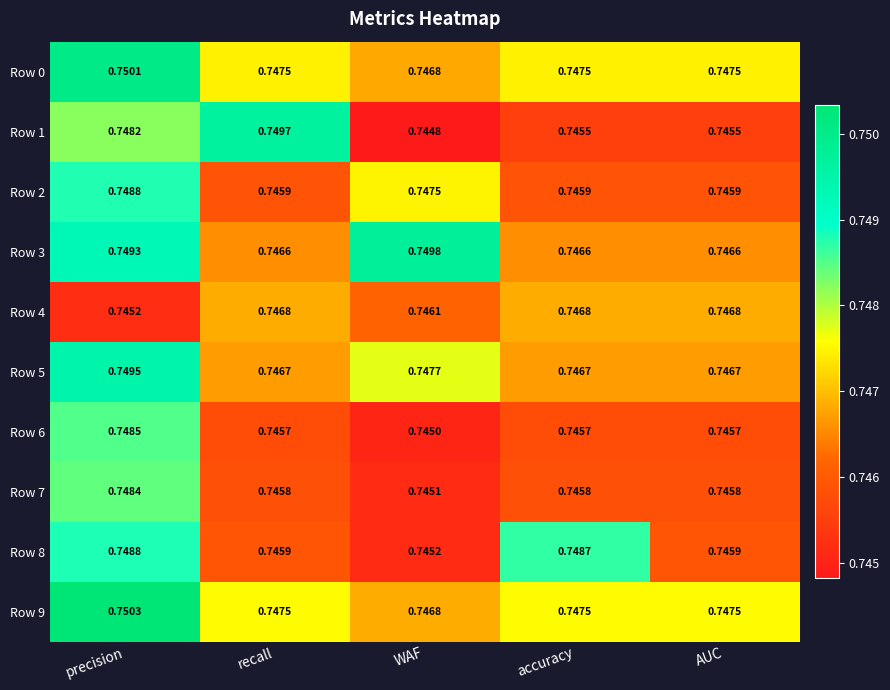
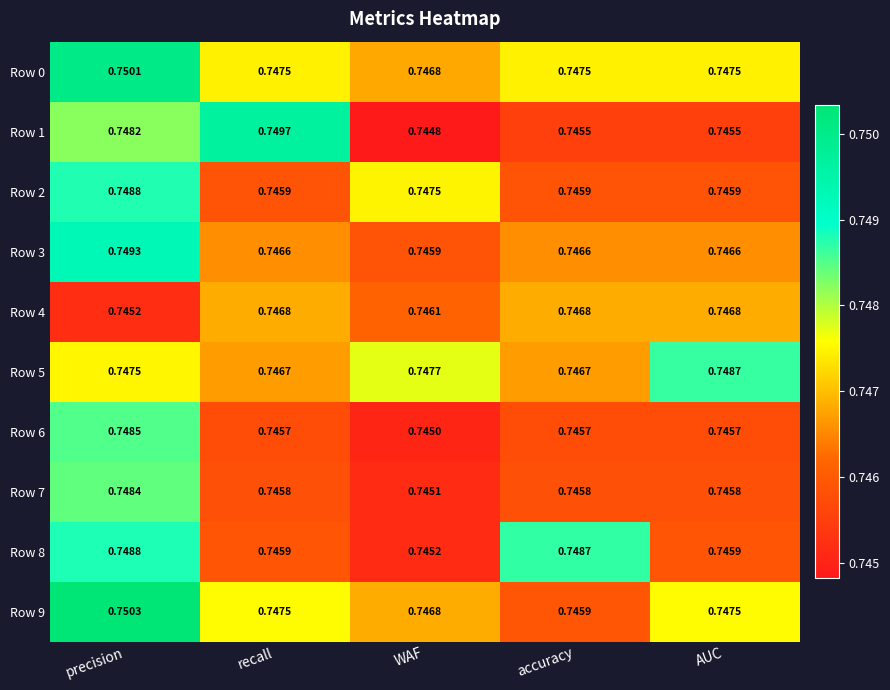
Row 3, WAF: 0.7498 -> 0.7459
Row 5, precision: 0.7495 -> 0.7475
Row 5, AUC: 0.7467 -> 0.7487
Row 9, accuracy: 0.7475 -> 0.7459
